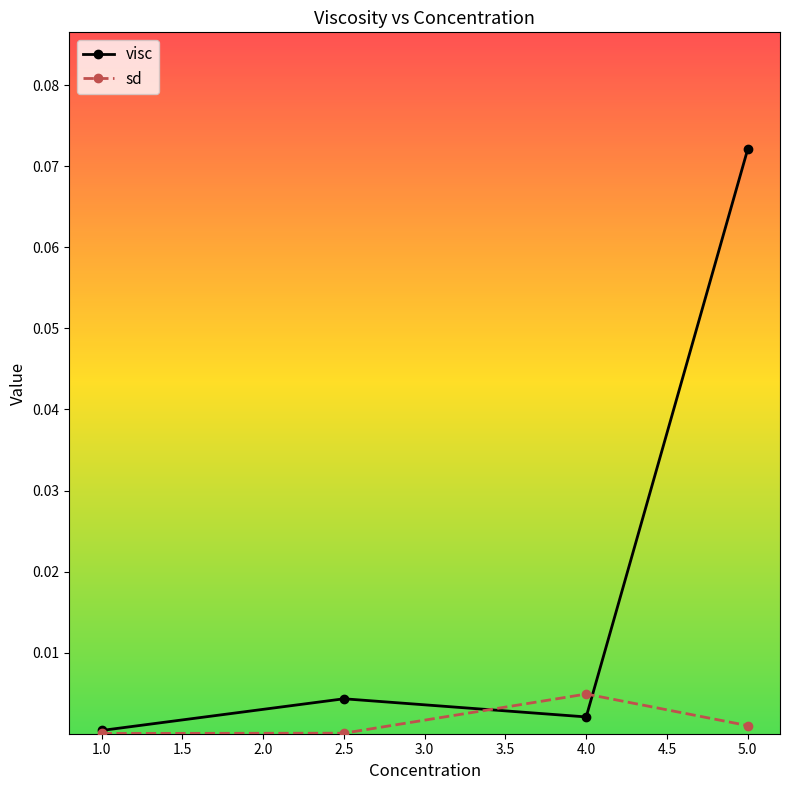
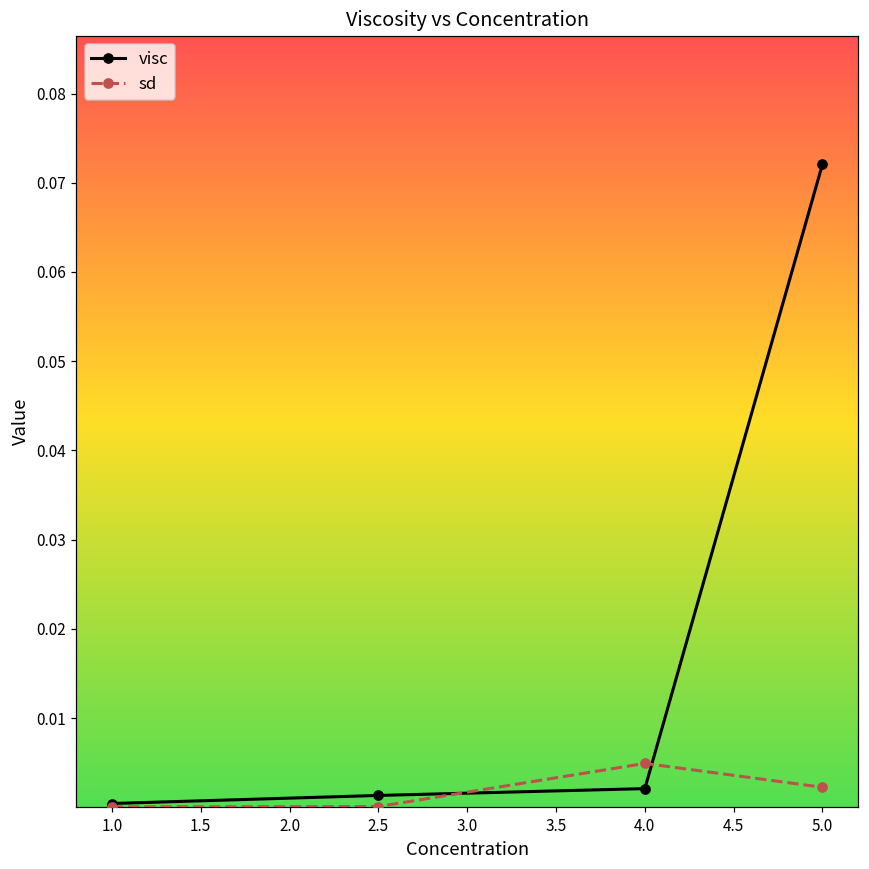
visc, 2.5: 0.004 -> 0.001
sd, 5.0: 0.001 -> 0.002
